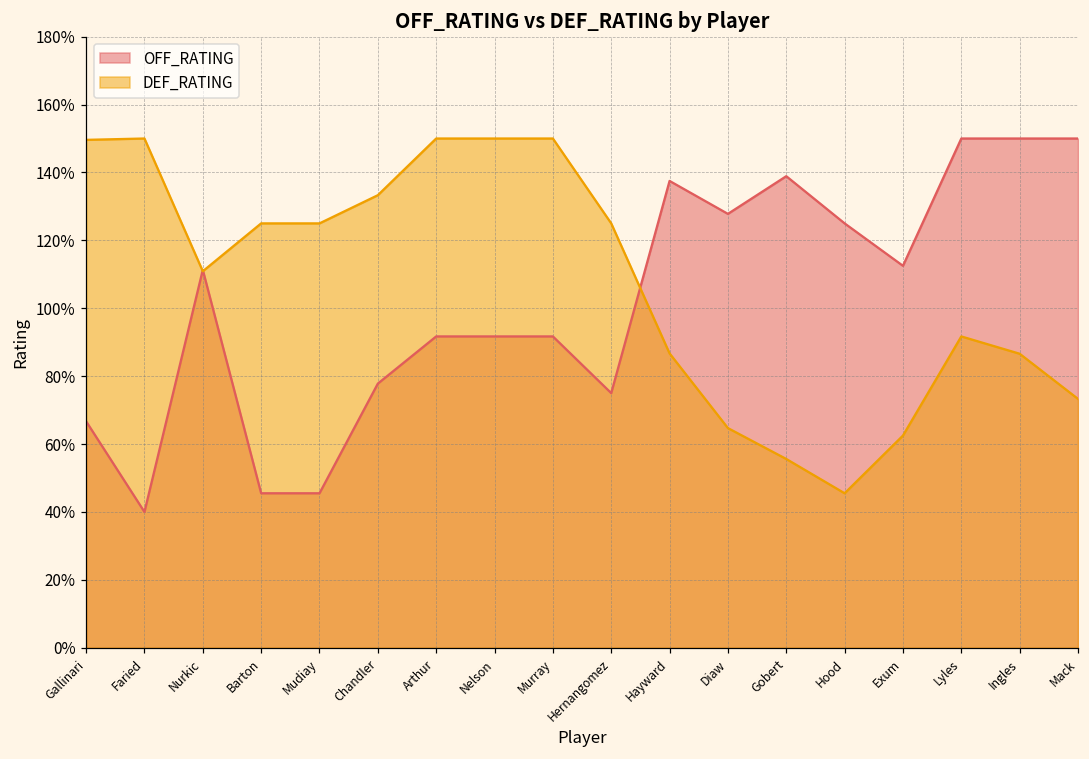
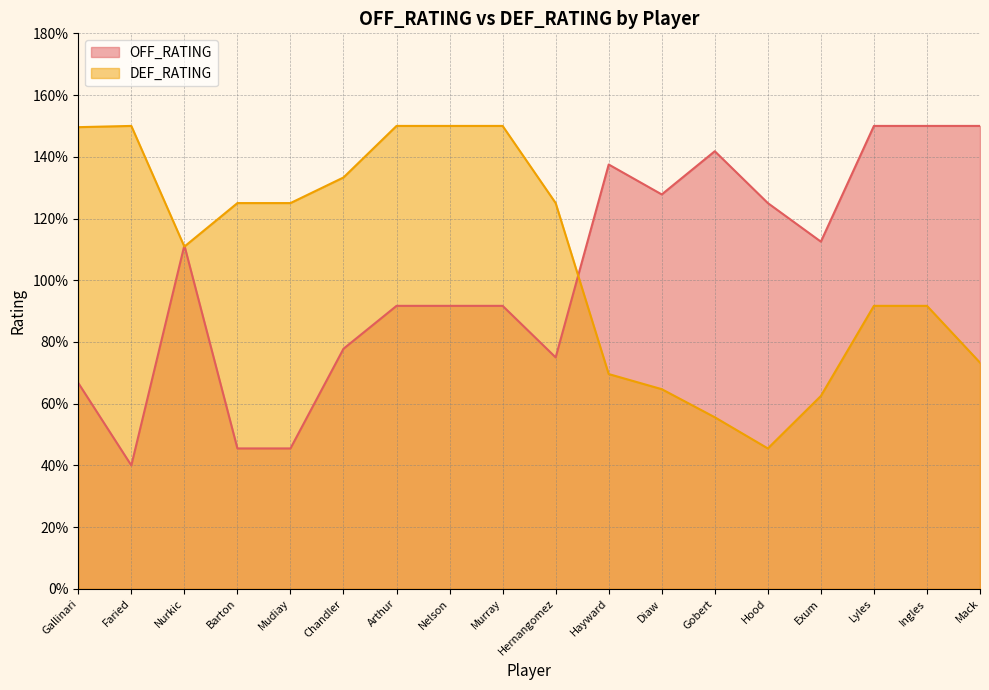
DEF_RATING, Hayward: 87% -> 70%
OFF_RATING, Gobert: 139% -> 142%
DEF_RATING, Ingles: 87% -> 92%
